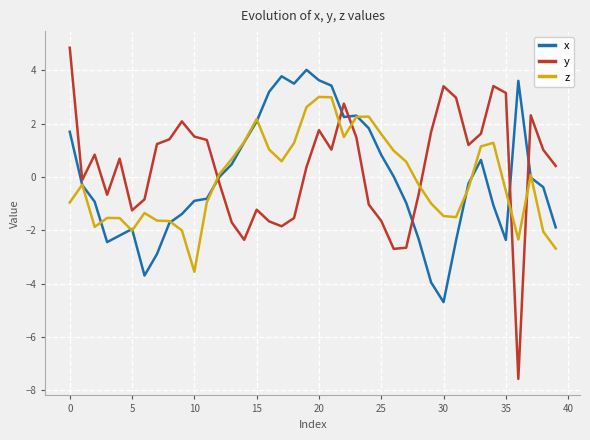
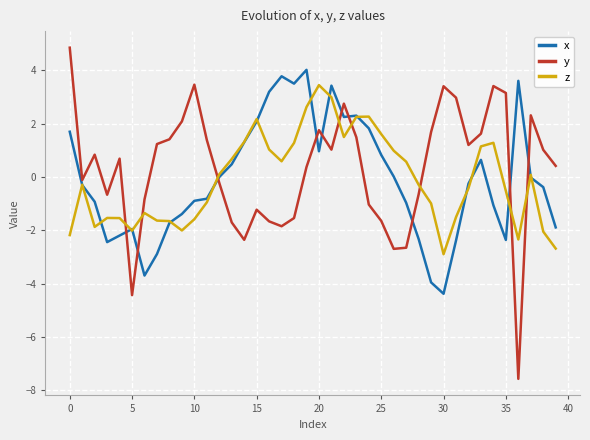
z, 0: -1.0 -> -2.2
y, 5: -1.2 -> -4.4
y, 10: 1.5 -> 3.5
z, 10: -3.6 -> -1.6
x, 20: 3.6 -> 1.0
z, 20: 3.0 -> 3.4
x, 30: -4.7 -> -4.4
z, 30: -1.5 -> -2.9
